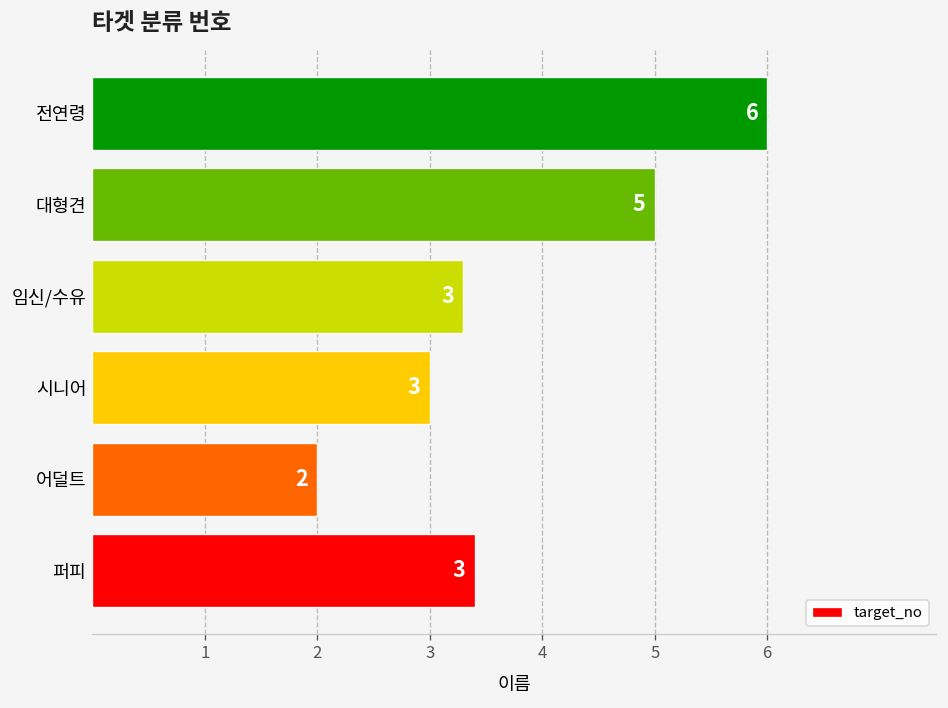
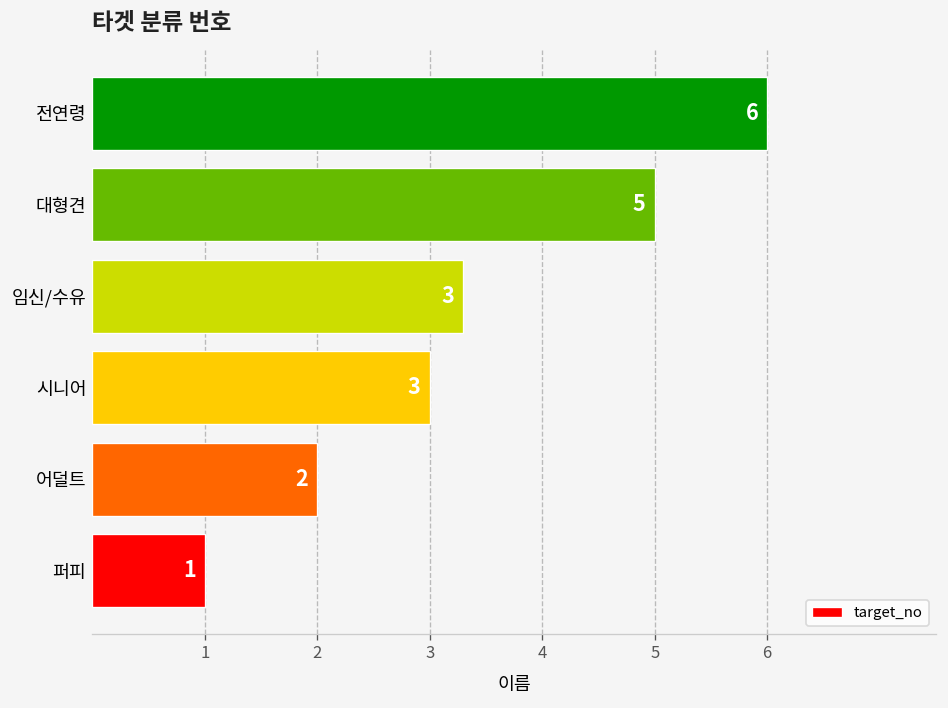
퍼피: 3 -> 1
